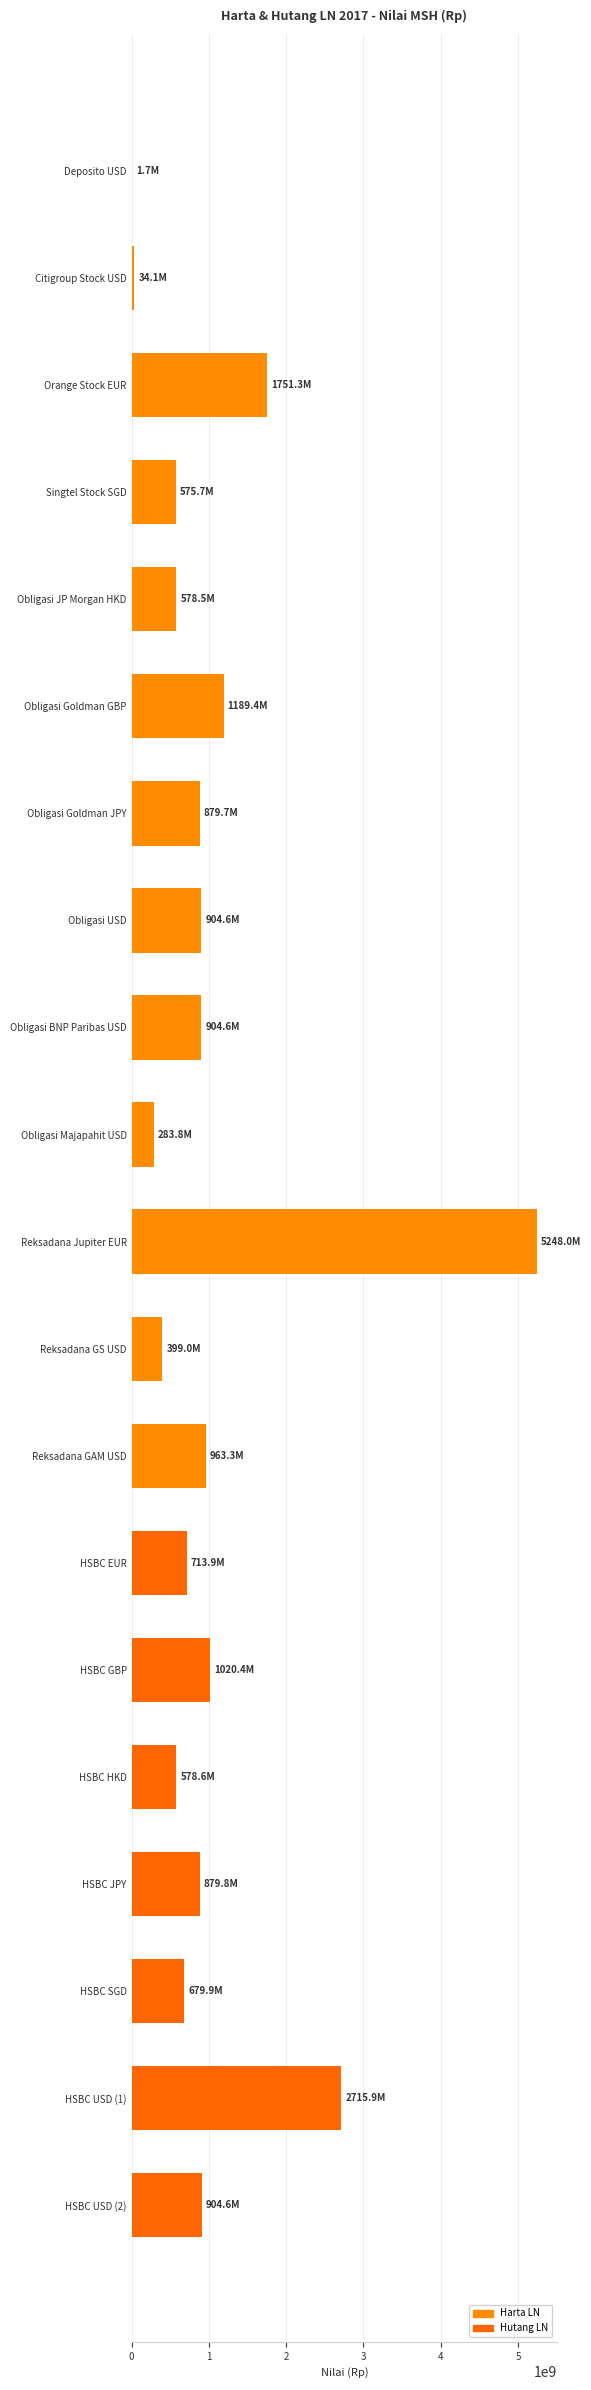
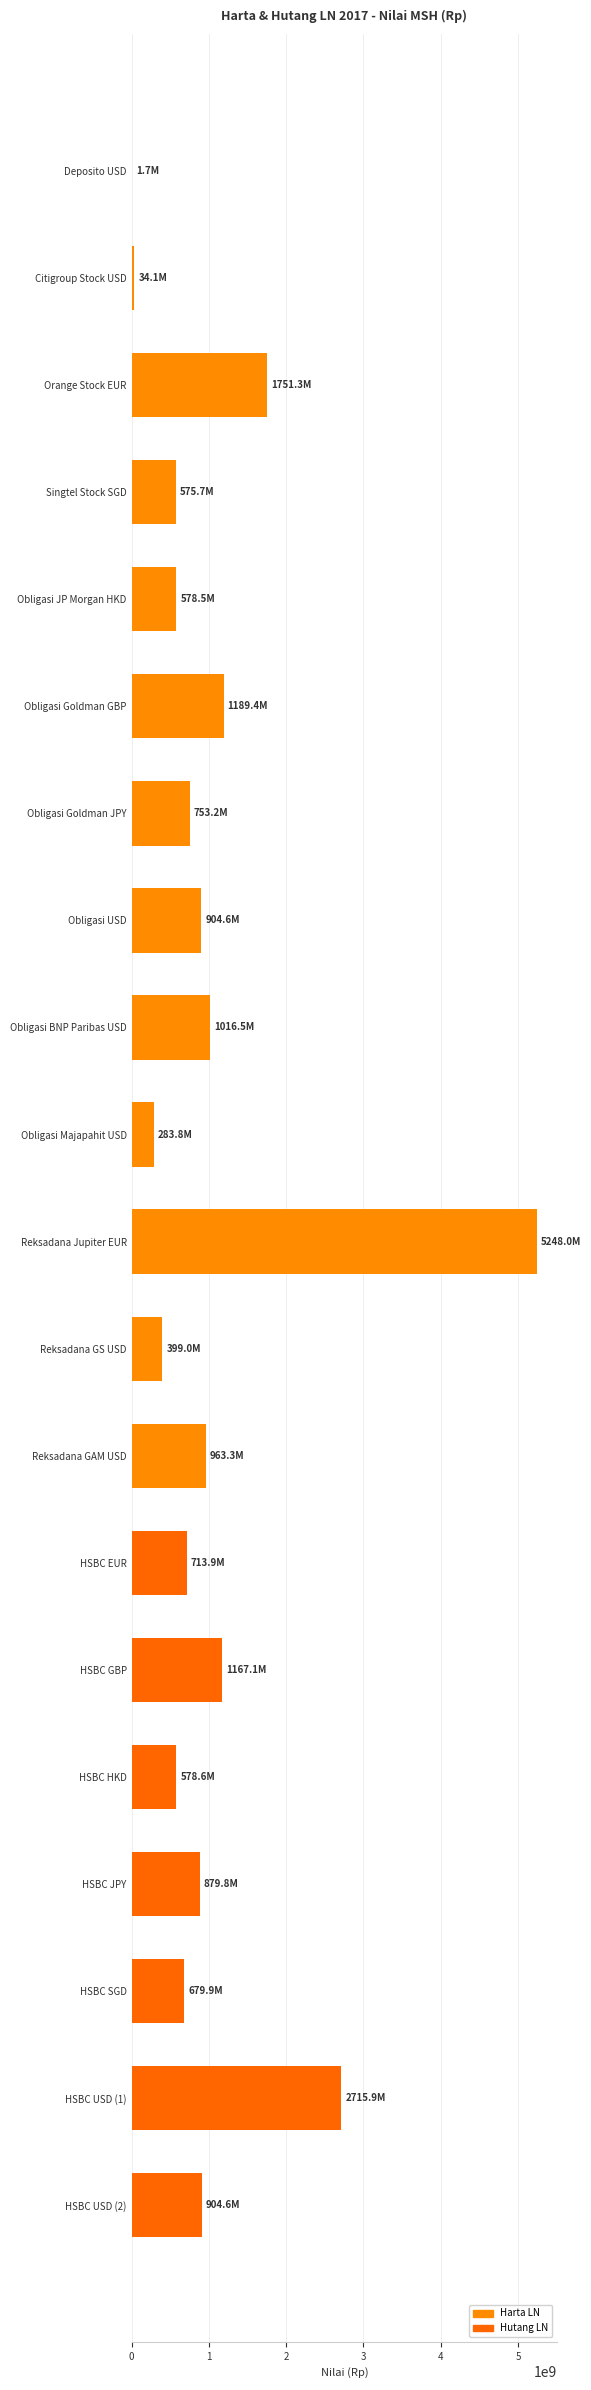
Obligasi Goldman JPY: 879.7M -> 753.2M
Obligasi BNP Paribas USD: 904.6M -> 1016.5M
HSBC GBP: 1020.4M -> 1167.1M
